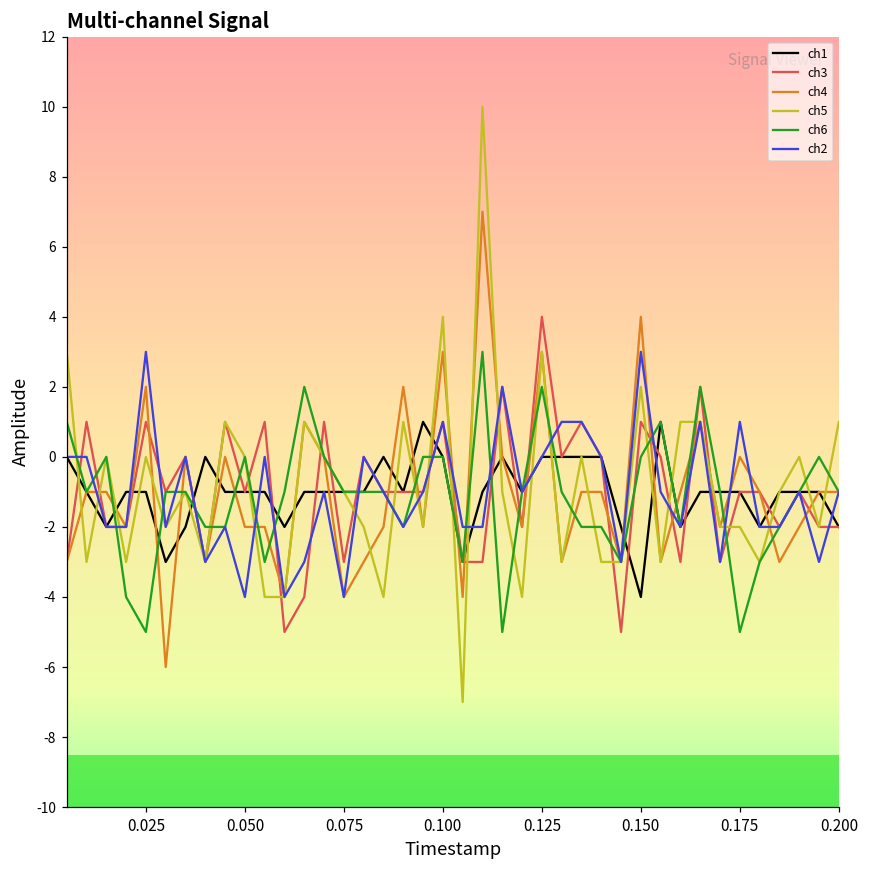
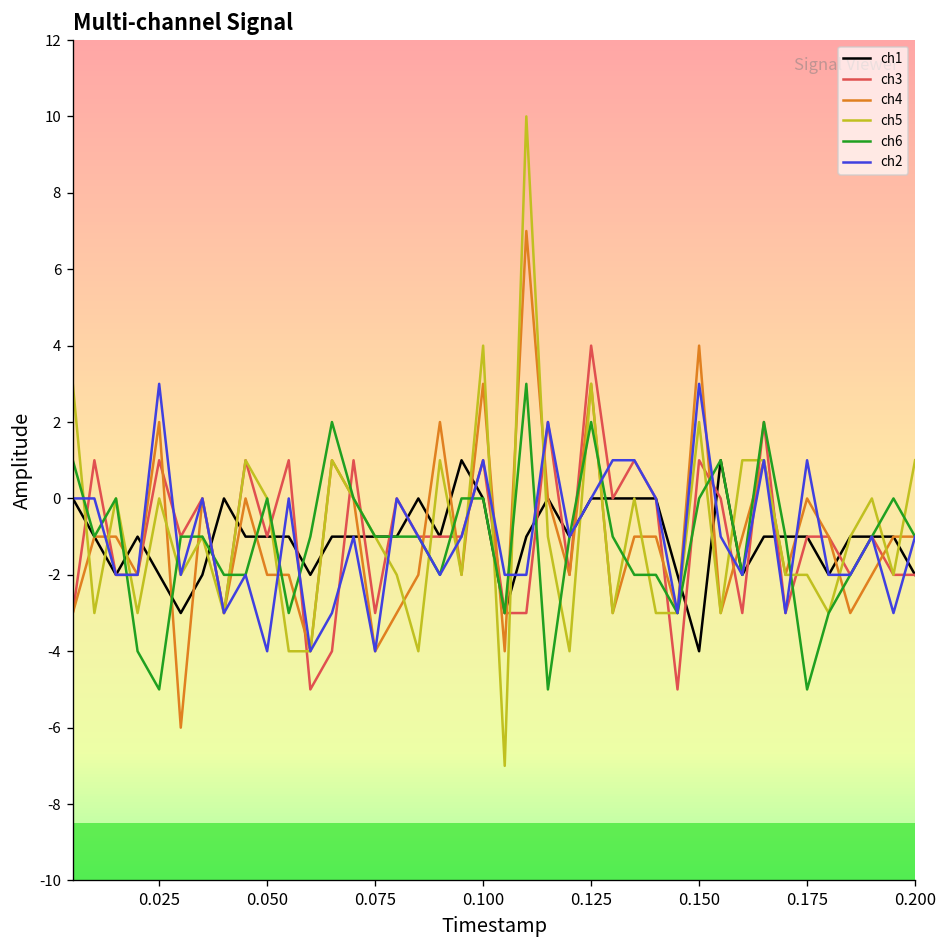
ch1, 0.025: -1 -> -2
